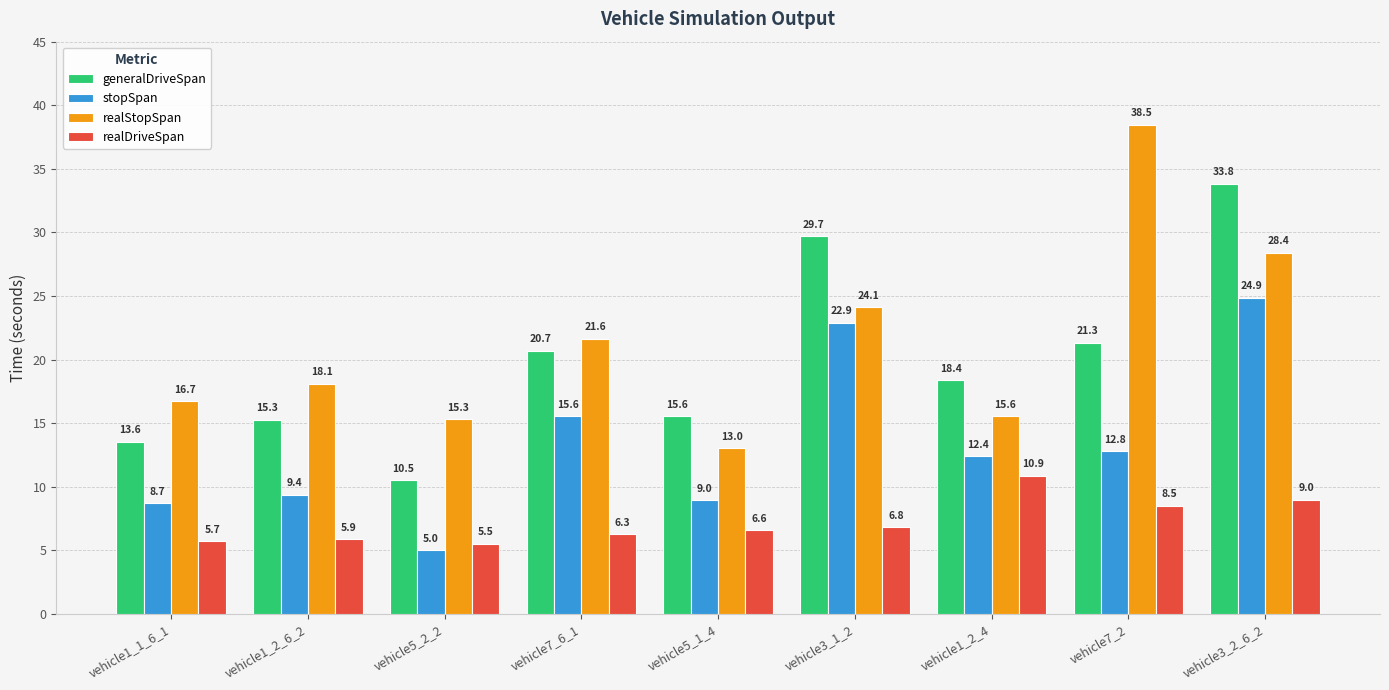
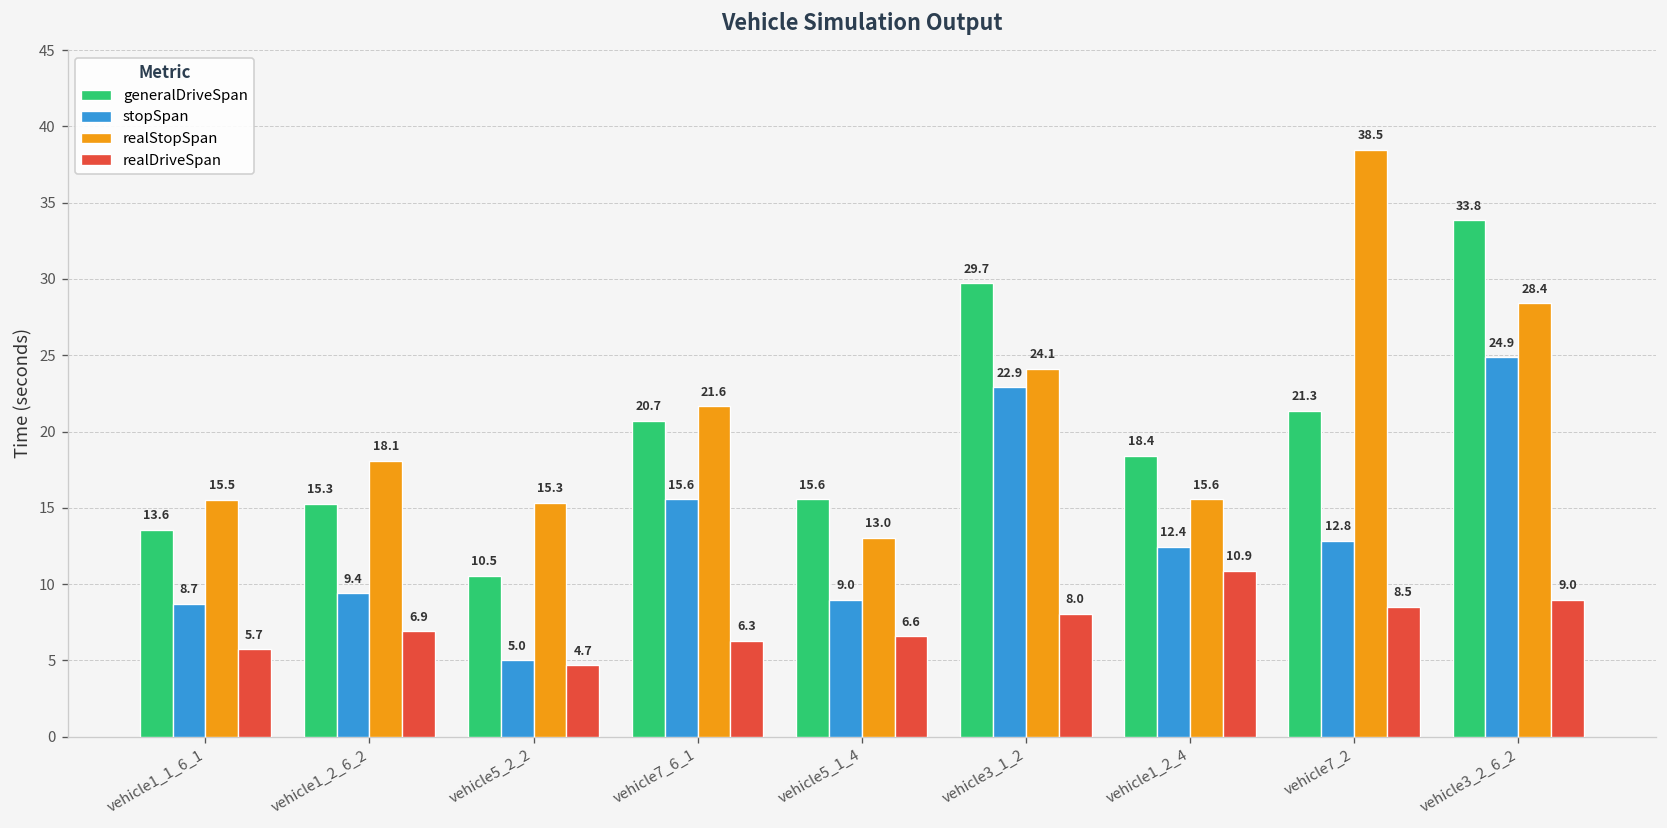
realStopSpan, vehicle1_1_6_1: 16.7 -> 15.5
realDriveSpan, vehicle1_2_6_2: 5.9 -> 6.9
realDriveSpan, vehicle5_2_2: 5.5 -> 4.7
realDriveSpan, vehicle3_1_2: 6.8 -> 8.0
